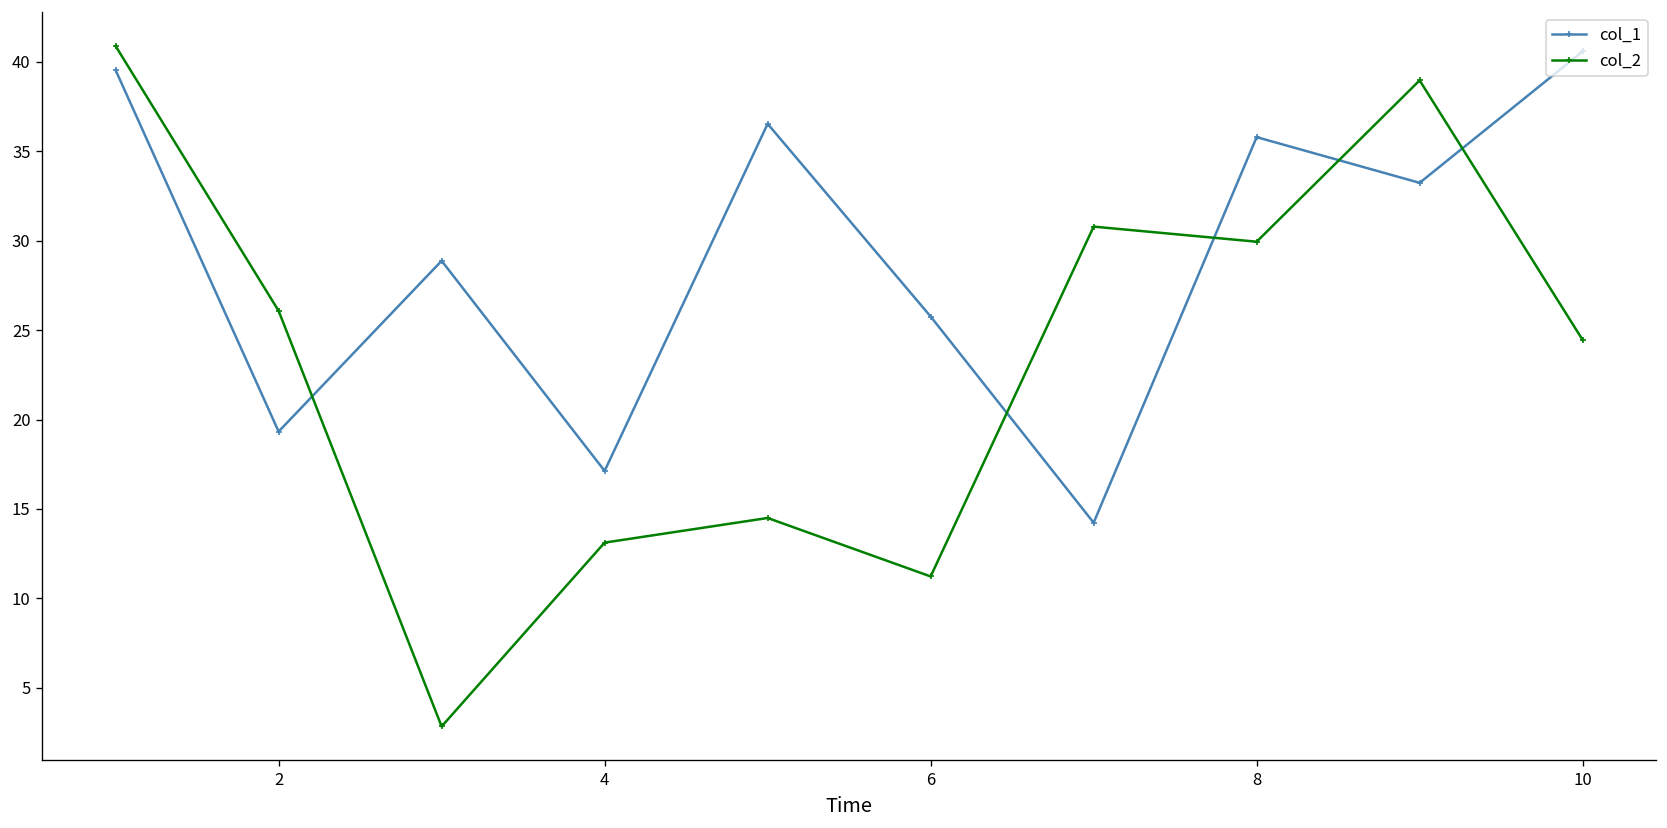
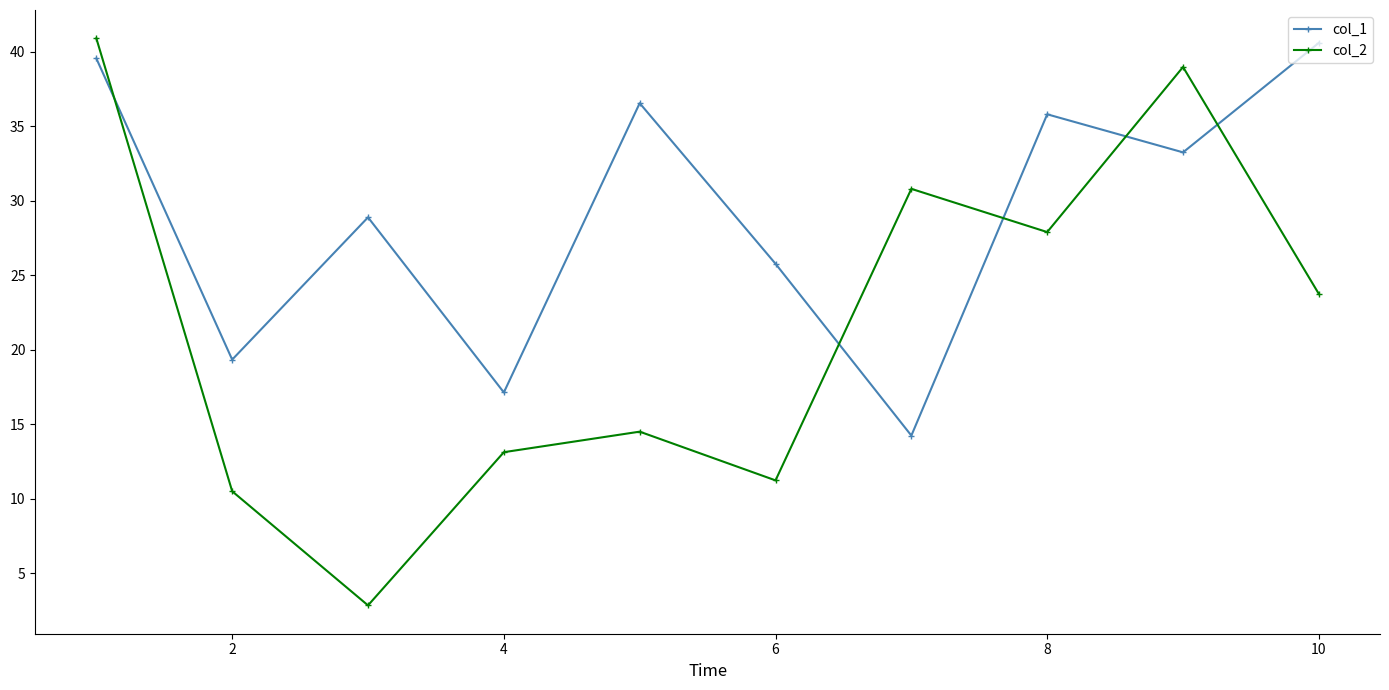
col_2, 2: 26.1 -> 10.5
col_2, 8: 29.9 -> 27.9
col_2, 10: 24.5 -> 23.7
